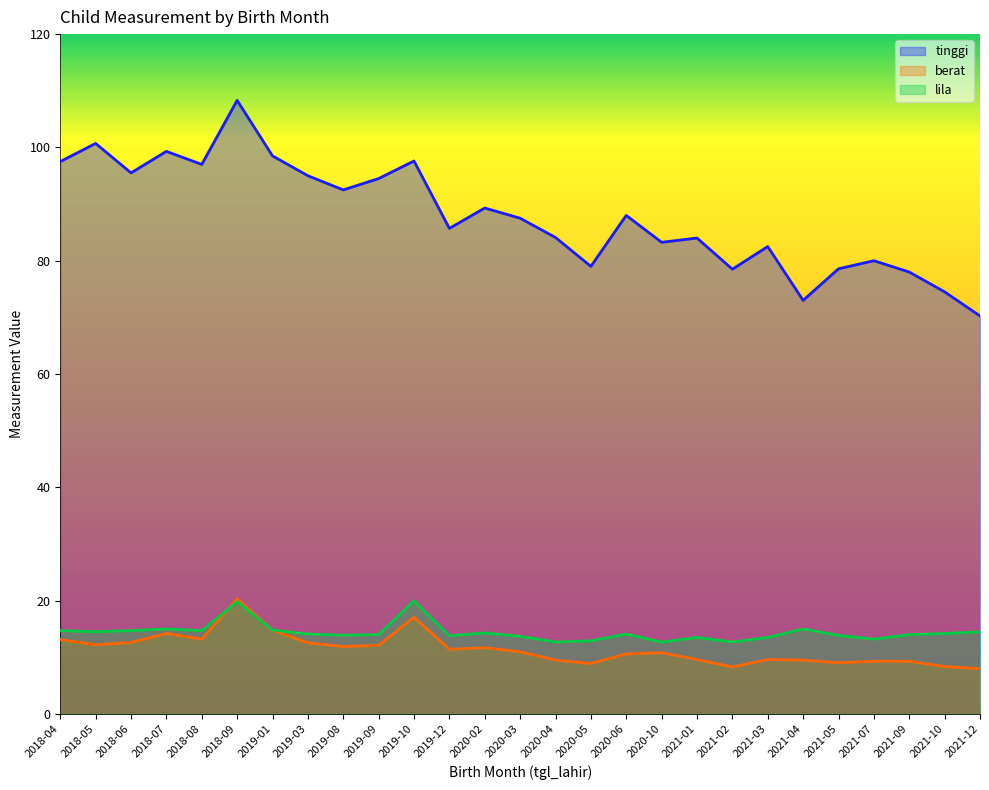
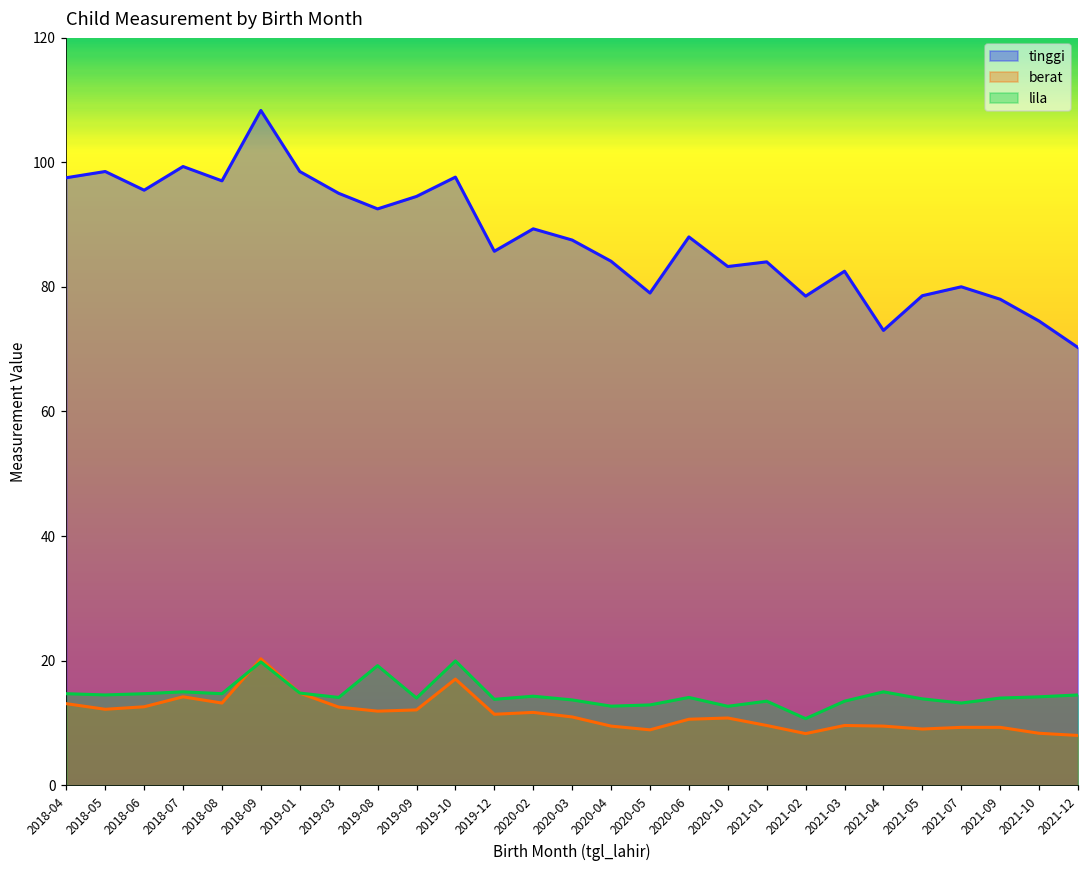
tinggi, 2018-05: 101 -> 99
lila, 2019-08: 14 -> 19
lila, 2021-02: 13 -> 11
